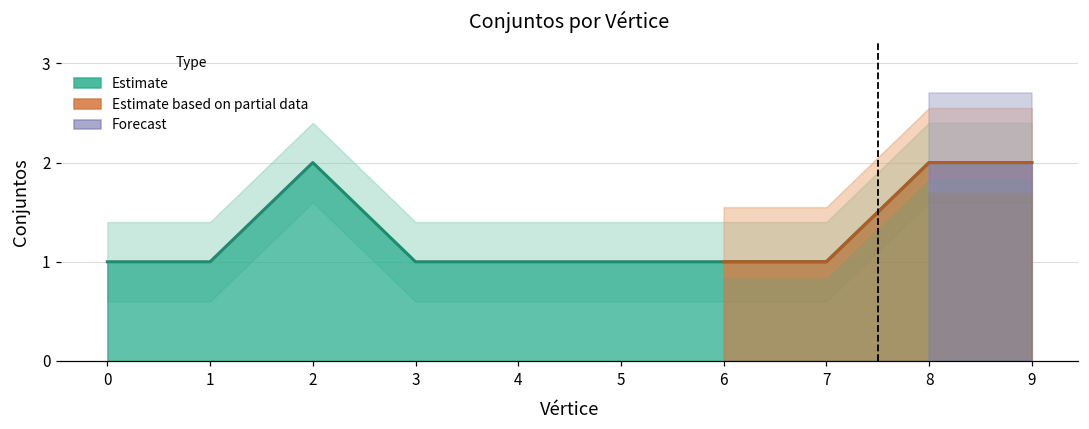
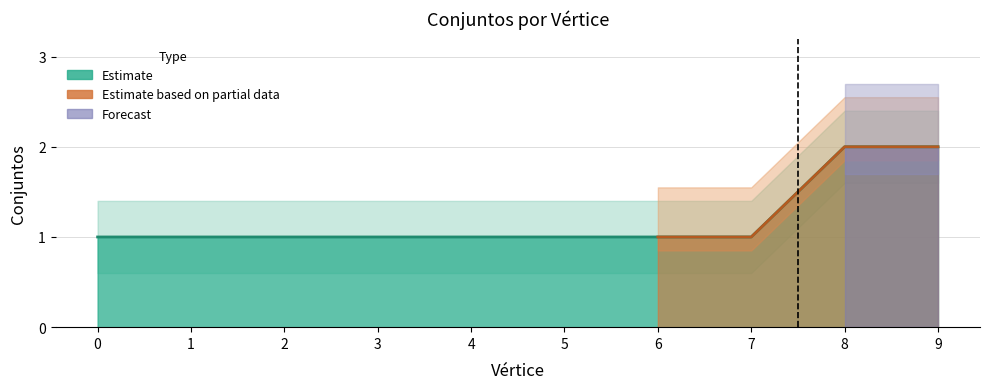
Estimate, 2: 2 -> 1
